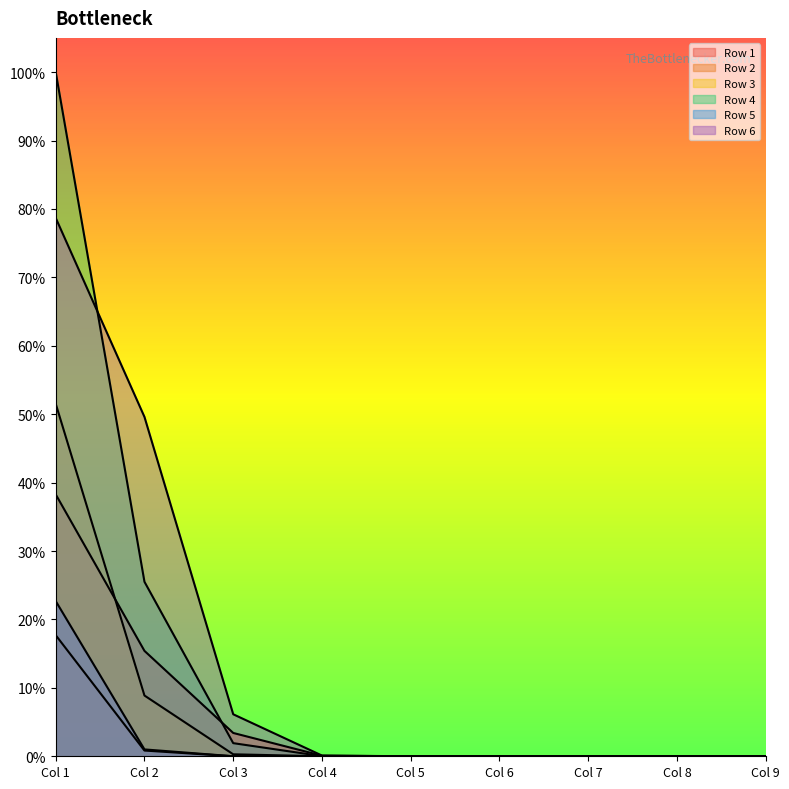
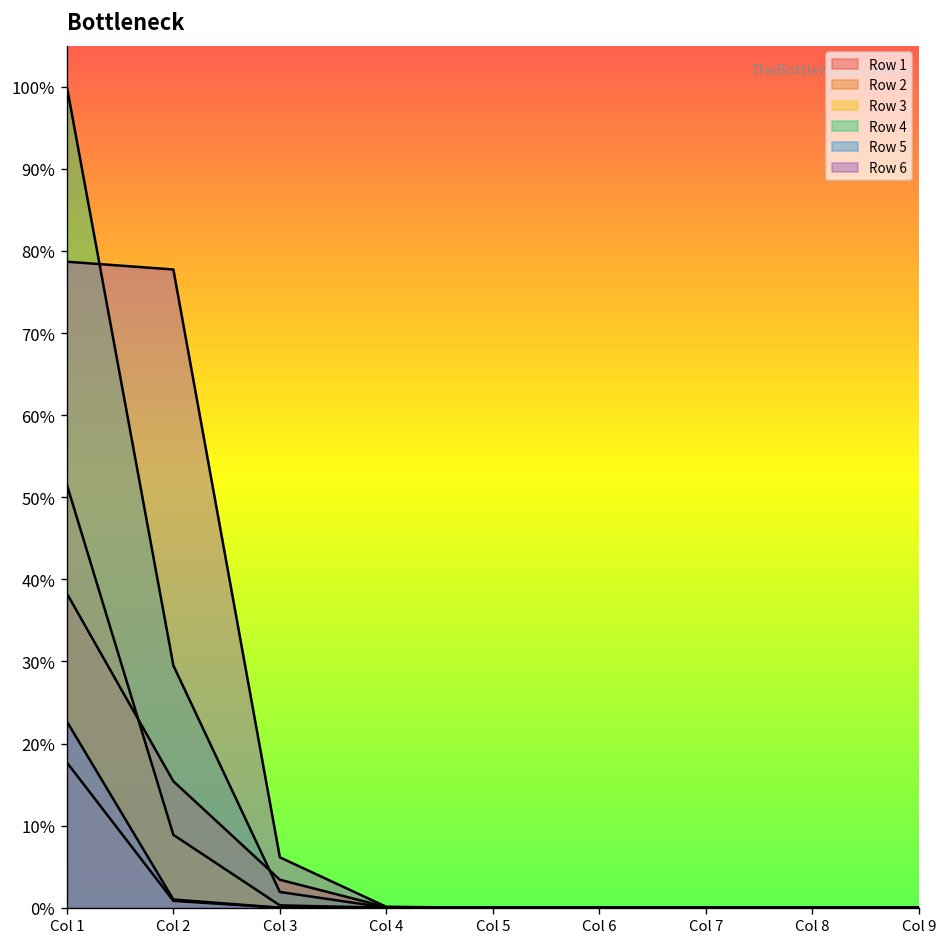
Row 4, Col 2: 26% -> 30%
Row 6, Col 2: 50% -> 78%
